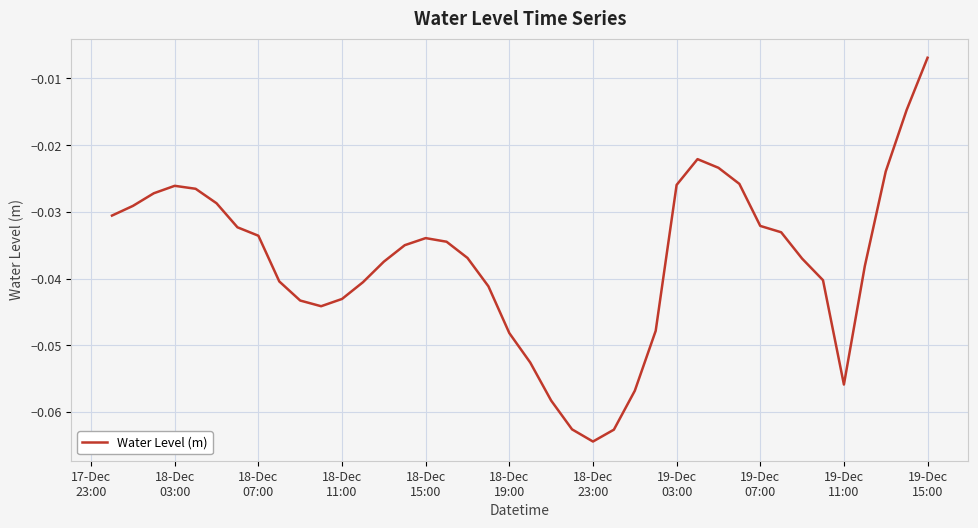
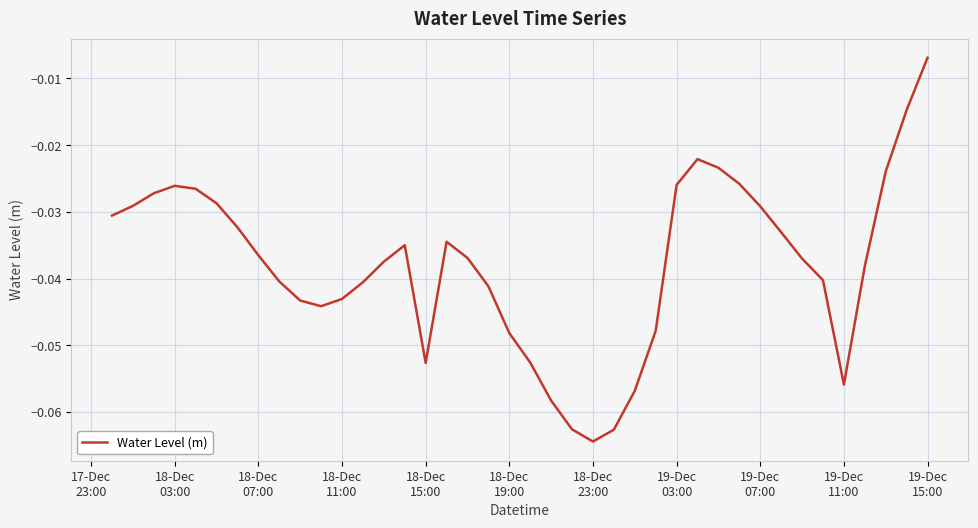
18-Dec 07:00: -0.034 -> -0.036
18-Dec 15:00: -0.034 -> -0.053
19-Dec 07:00: -0.032 -> -0.029
